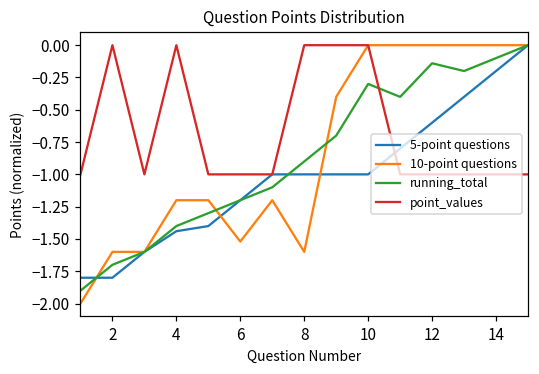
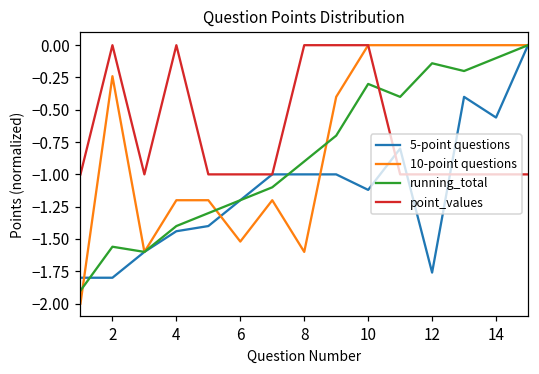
10-point questions, 2: -1.60 -> -0.24
running_total, 2: -1.70 -> -1.56
5-point questions, 10: -1.00 -> -1.12
5-point questions, 12: -0.60 -> -1.76
5-point questions, 14: -0.20 -> -0.56
